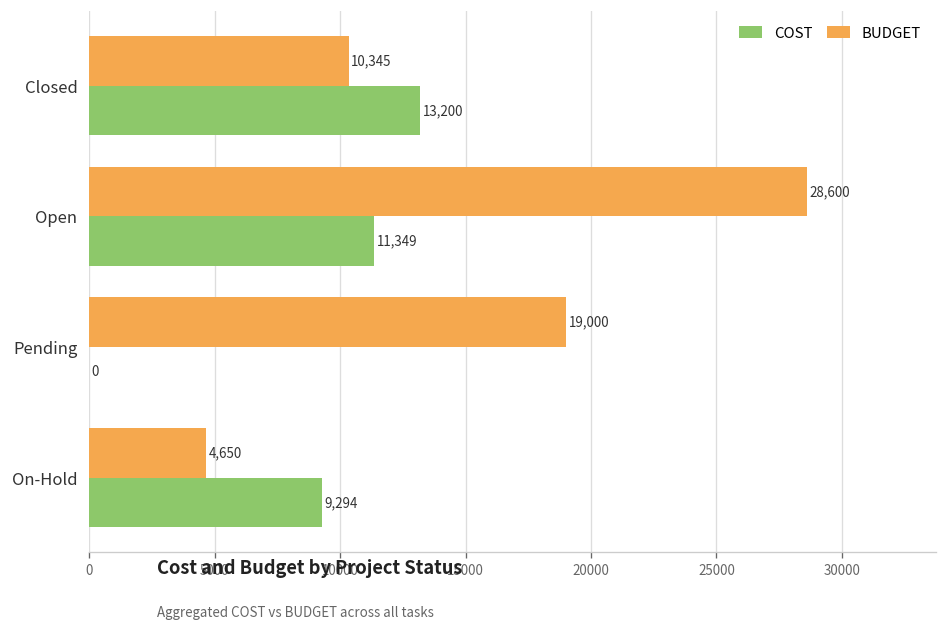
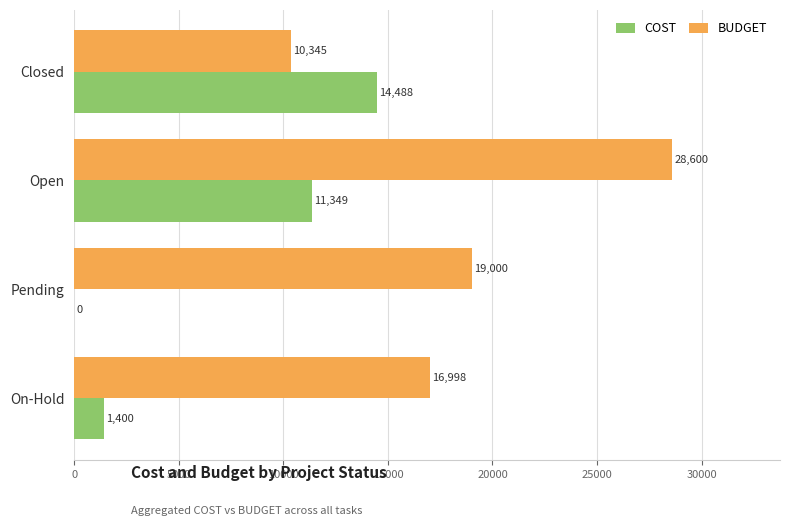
COST, Closed: 13,200 -> 14,488
BUDGET, On-Hold: 4,650 -> 16,998
COST, On-Hold: 9,294 -> 1,400
